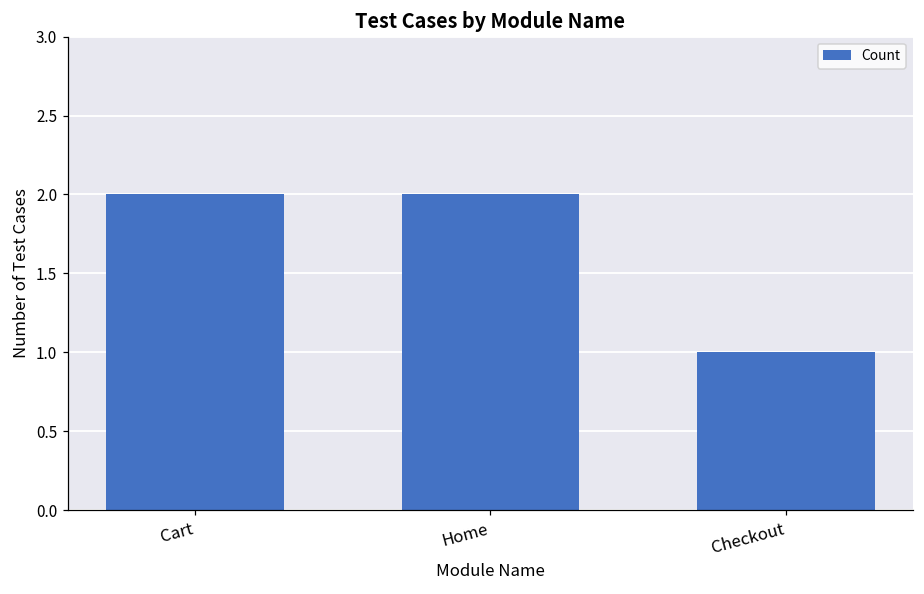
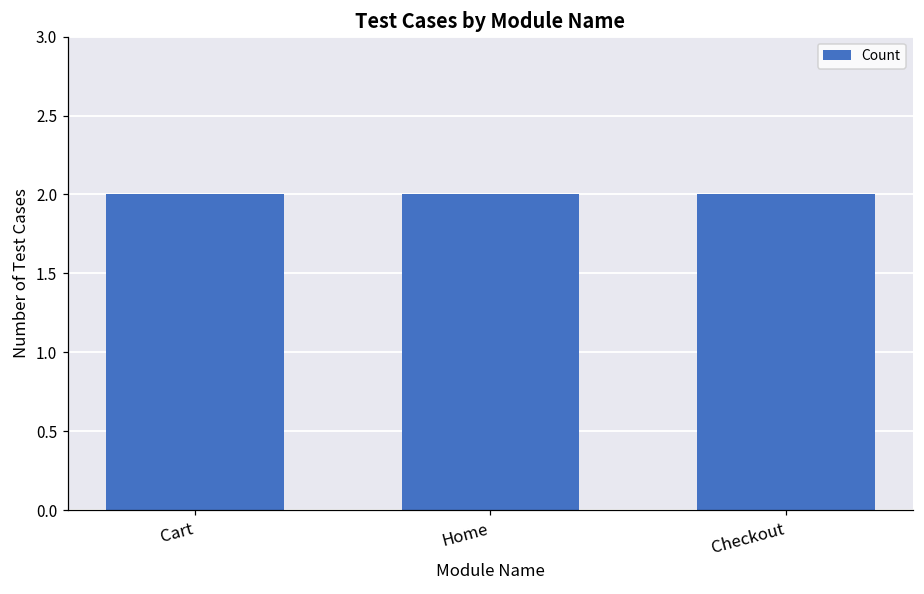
Checkout: 1 -> 2
